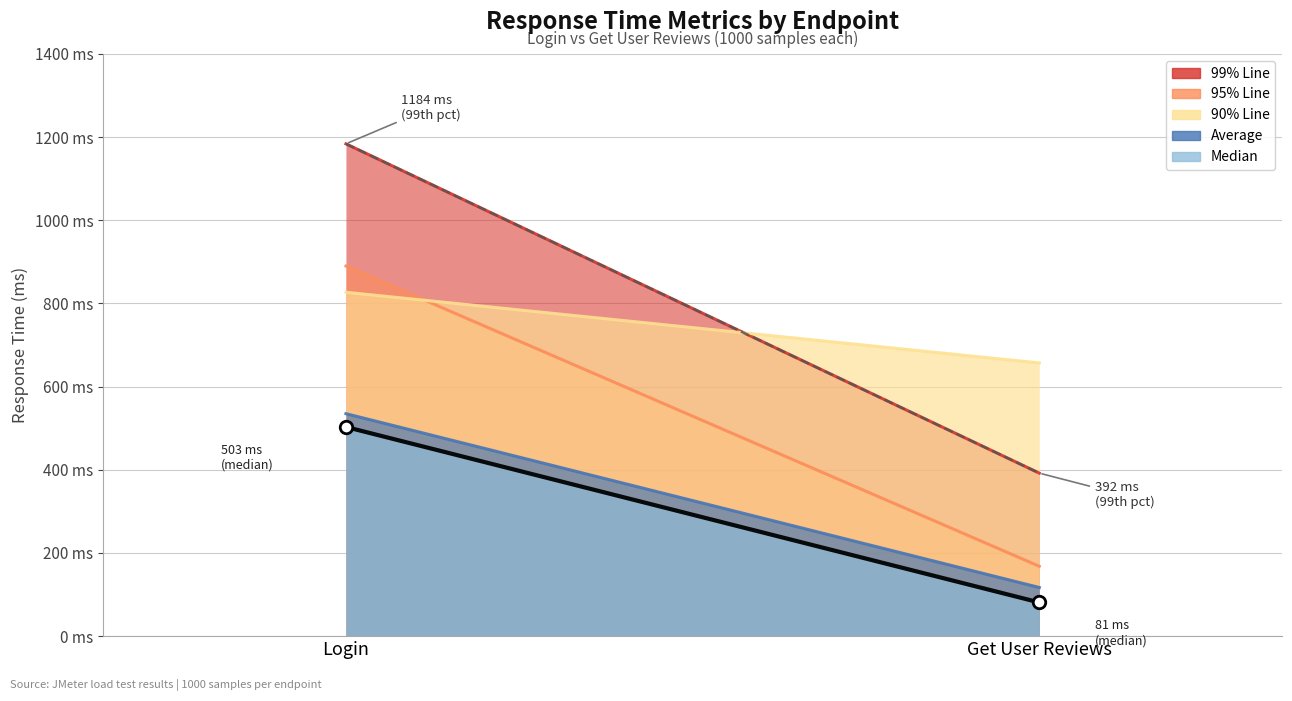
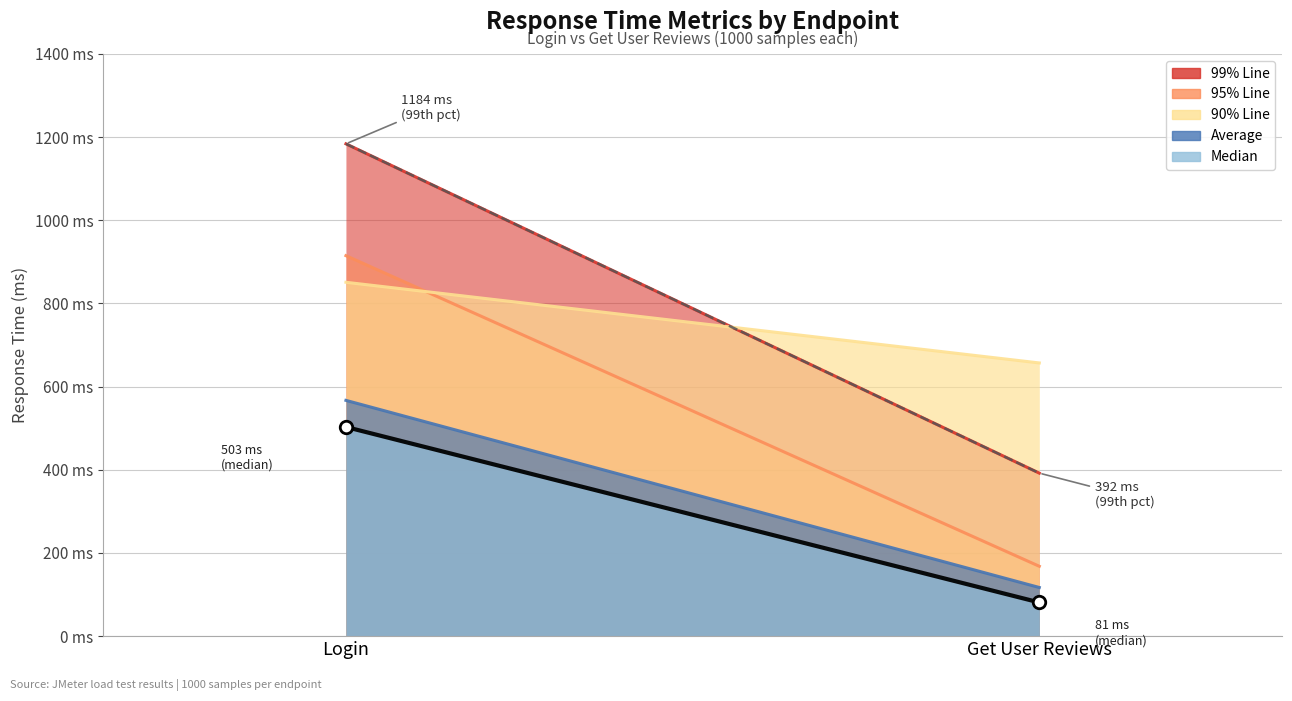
95% Line, Login: 890 ms -> 920 ms
90% Line, Login: 830 ms -> 850 ms
Average, Login: 540 ms -> 570 ms
